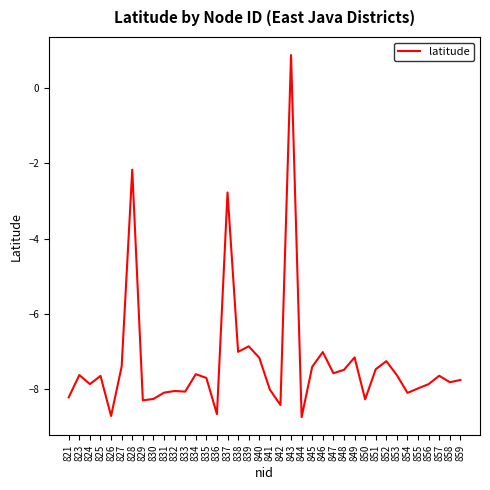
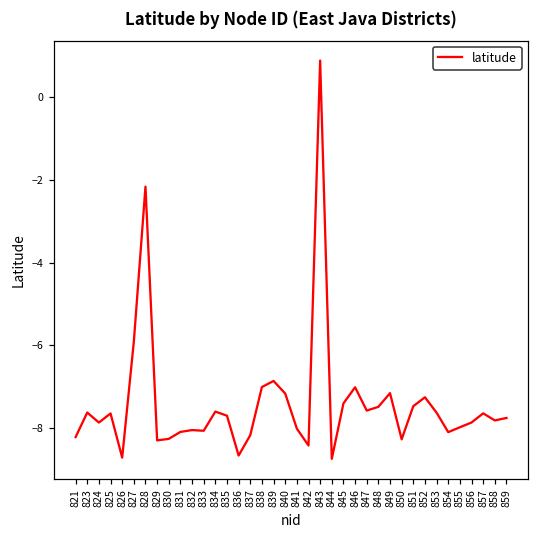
827: -7.4 -> -5.9
837: -2.8 -> -8.2
